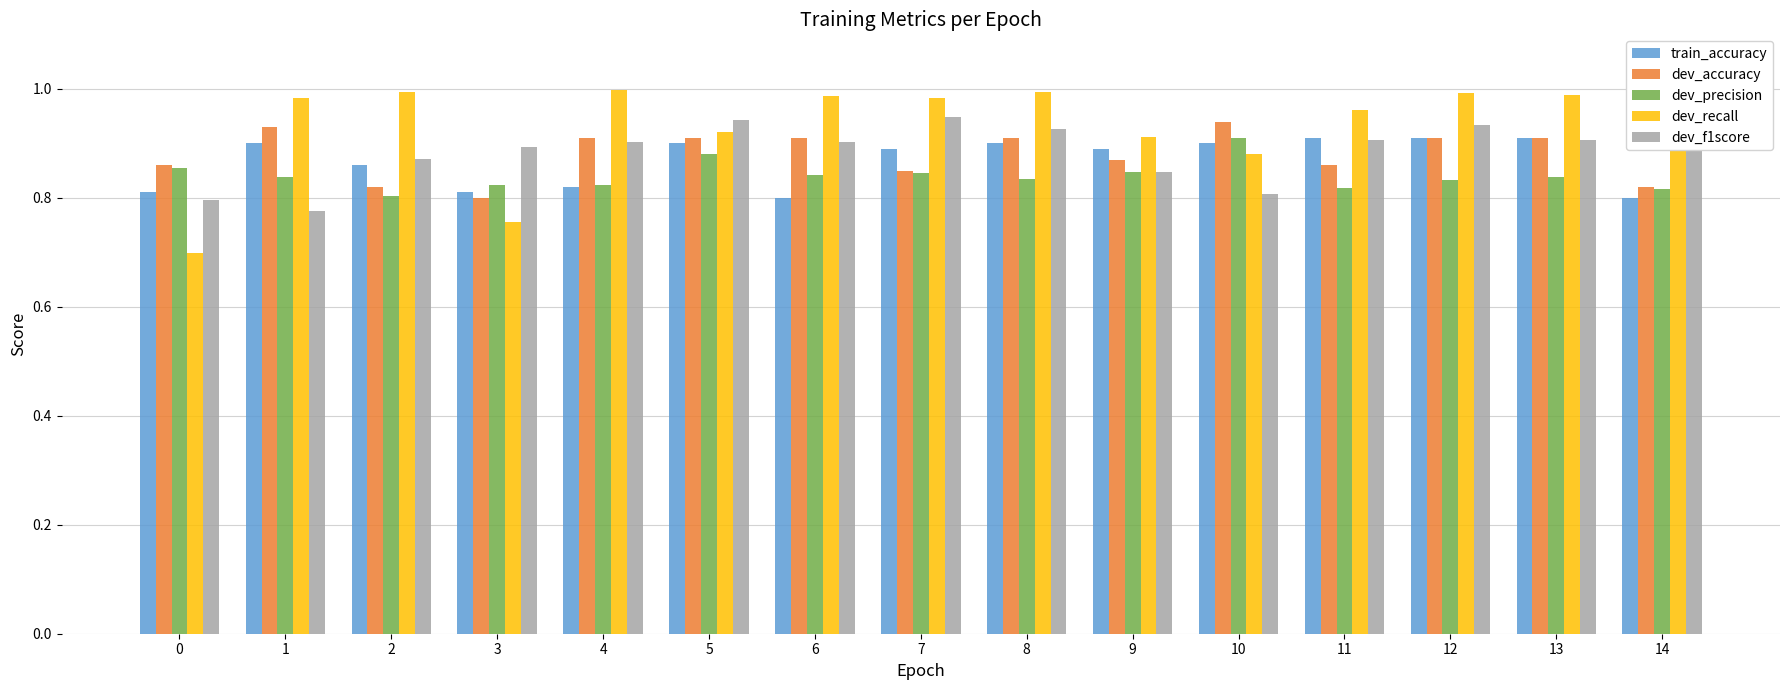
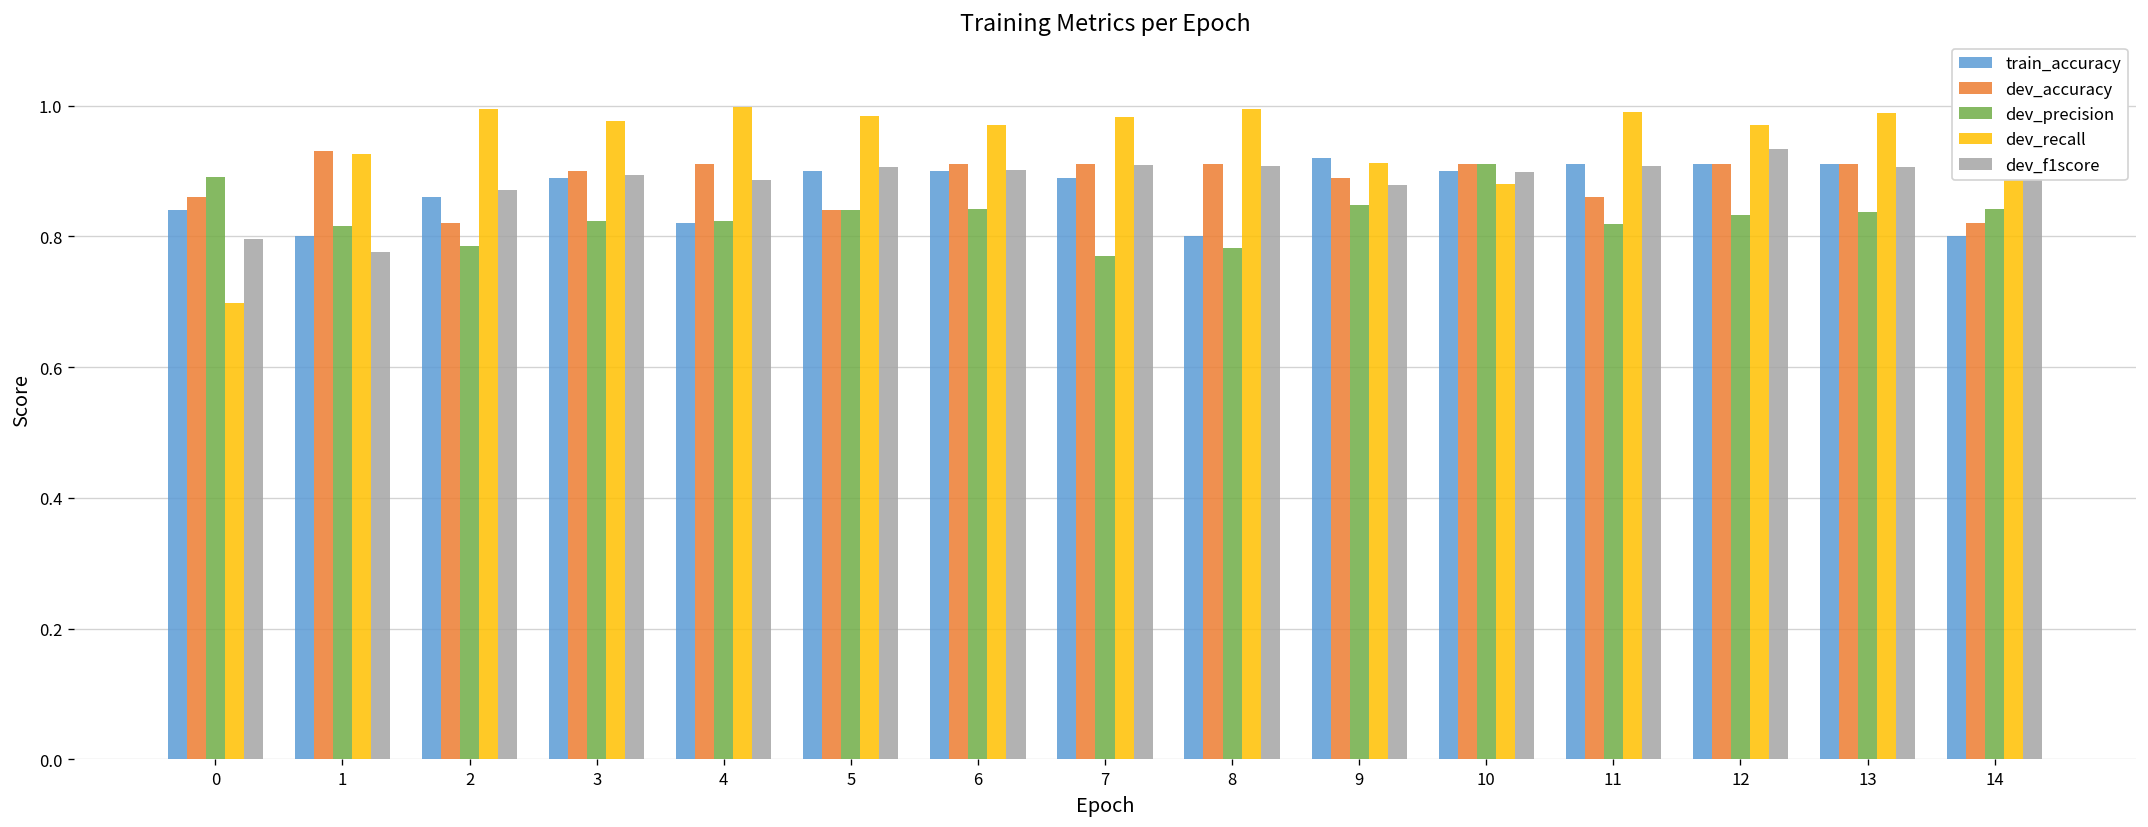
train_accuracy, 0: 0.81 -> 0.84
dev_precision, 0: 0.85 -> 0.89
train_accuracy, 1: 0.9 -> 0.8
dev_precision, 1: 0.84 -> 0.82
dev_recall, 1: 0.98 -> 0.93
dev_precision, 2: 0.80 -> 0.78
train_accuracy, 3: 0.81 -> 0.89
dev_accuracy, 3: 0.8 -> 0.9
dev_recall, 3: 0.75 -> 0.98
dev_f1score, 4: 0.90 -> 0.89
dev_accuracy, 5: 0.91 -> 0.84
dev_precision, 5: 0.88 -> 0.84
dev_recall, 5: 0.92 -> 0.98
dev_f1score, 5: 0.94 -> 0.91
train_accuracy, 6: 0.8 -> 0.9
dev_recall, 6: 0.99 -> 0.97
dev_accuracy, 7: 0.85 -> 0.91
dev_precision, 7: 0.85 -> 0.77
dev_f1score, 7: 0.95 -> 0.91
train_accuracy, 8: 0.9 -> 0.8
dev_precision, 8: 0.83 -> 0.78
dev_f1score, 8: 0.93 -> 0.91
train_accuracy, 9: 0.89 -> 0.92
dev_accuracy, 9: 0.87 -> 0.89
dev_f1score, 9: 0.85 -> 0.88
dev_accuracy, 10: 0.94 -> 0.91
dev_f1score, 10: 0.81 -> 0.90
dev_recall, 11: 0.96 -> 0.99
dev_recall, 12: 0.99 -> 0.97
dev_precision, 14: 0.82 -> 0.84
